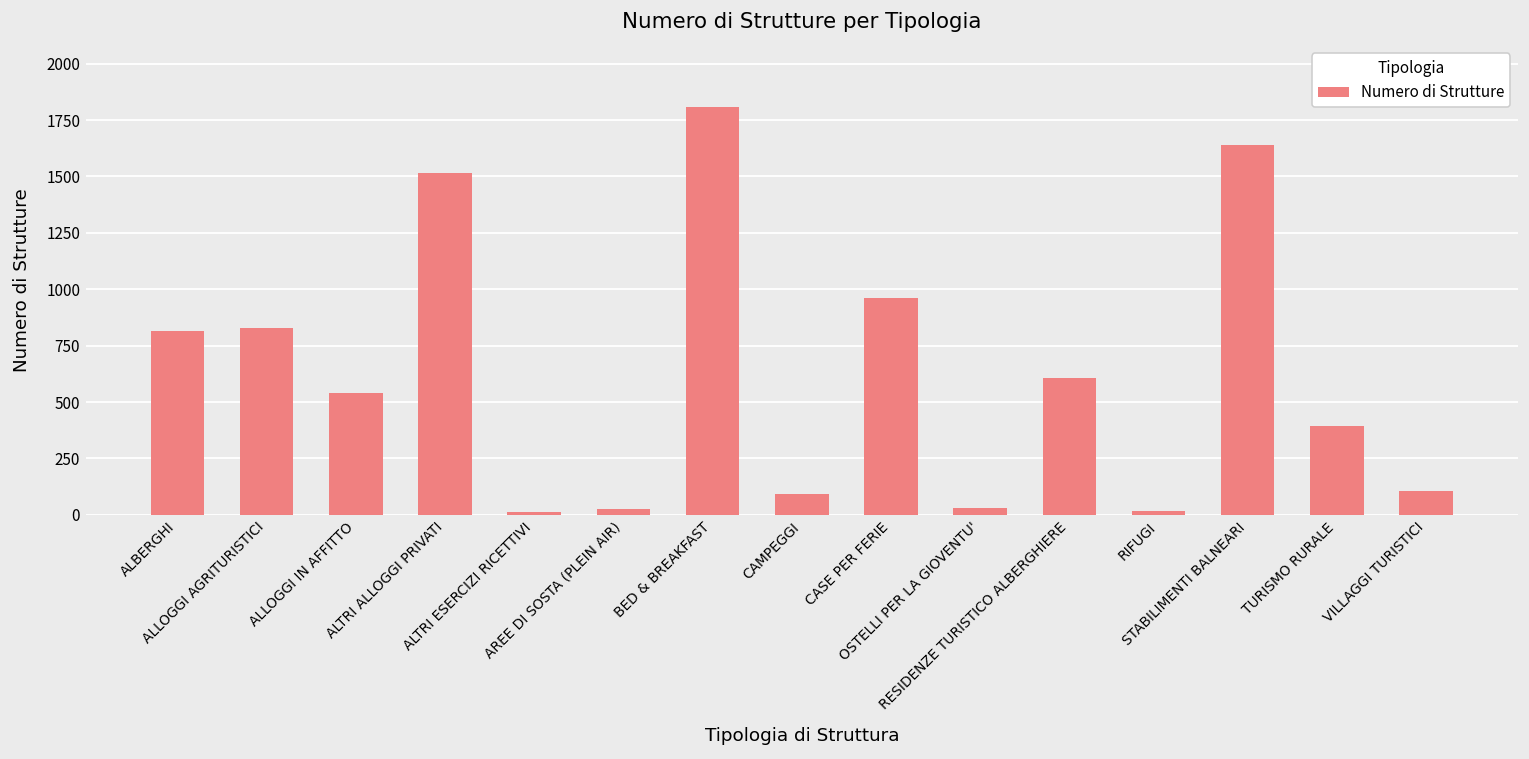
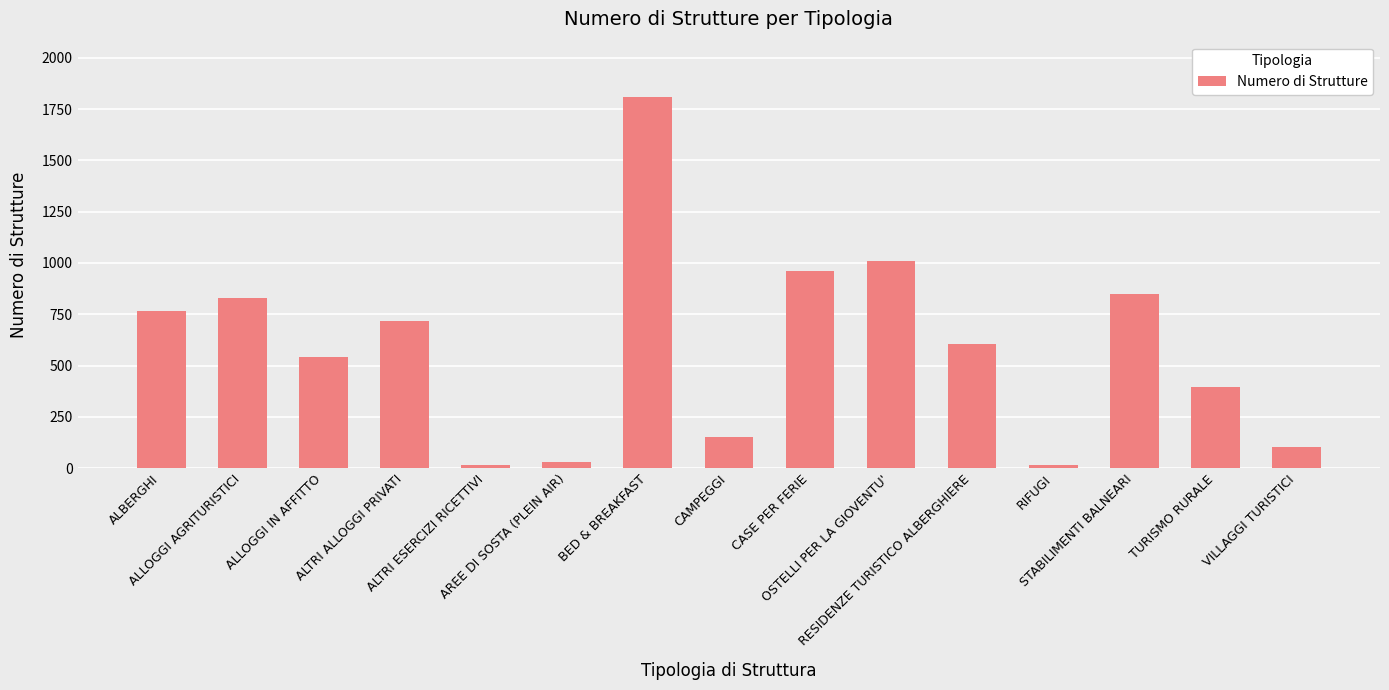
ALBERGHI: 810 -> 770
ALTRI ALLOGGI PRIVATI: 1520 -> 720
CAMPEGGI: 90 -> 150
OSTELLI PER LA GIOVENTU': 30 -> 1010
STABILIMENTI BALNEARI: 1640 -> 850
